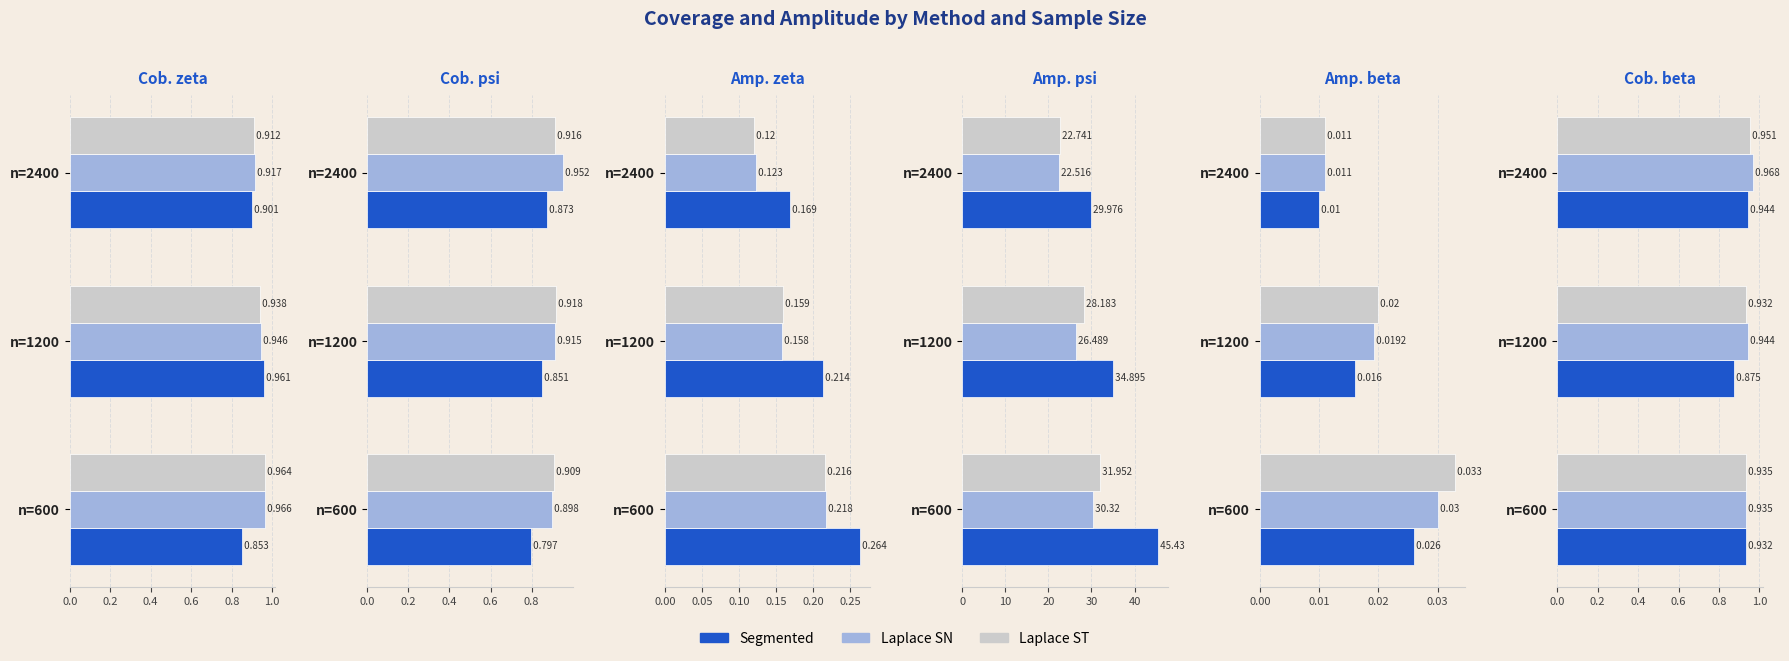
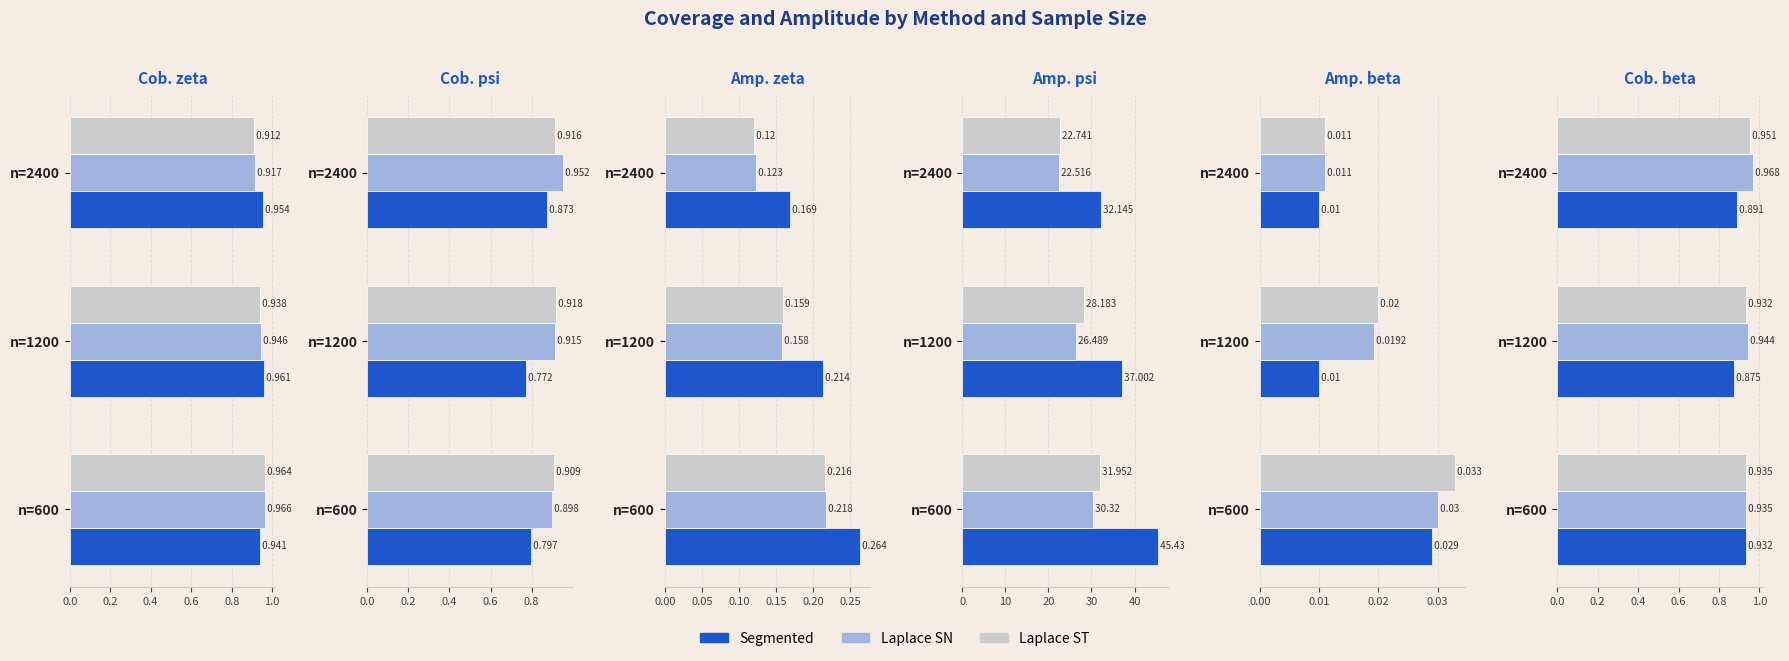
Cob. zeta, Segmented, n=2400: 0.901 -> 0.954
Cob. zeta, Segmented, n=600: 0.853 -> 0.941
Cob. psi, Segmented, n=1200: 0.851 -> 0.772
Amp. psi, Segmented, n=2400: 29.976 -> 32.145
Amp. psi, Segmented, n=1200: 34.895 -> 37.002
Amp. beta, Segmented, n=1200: 0.016 -> 0.01
Amp. beta, Segmented, n=600: 0.026 -> 0.029
Cob. beta, Segmented, n=2400: 0.944 -> 0.891
